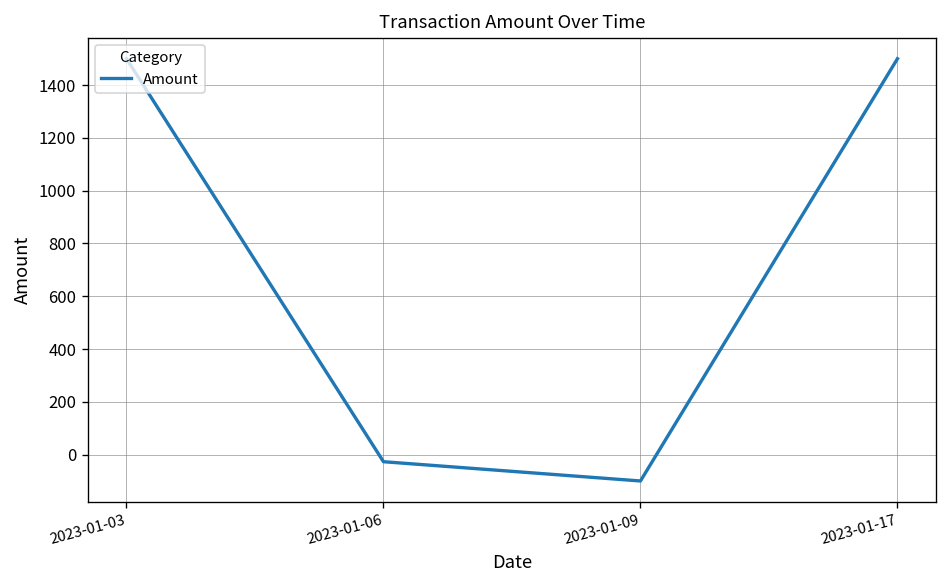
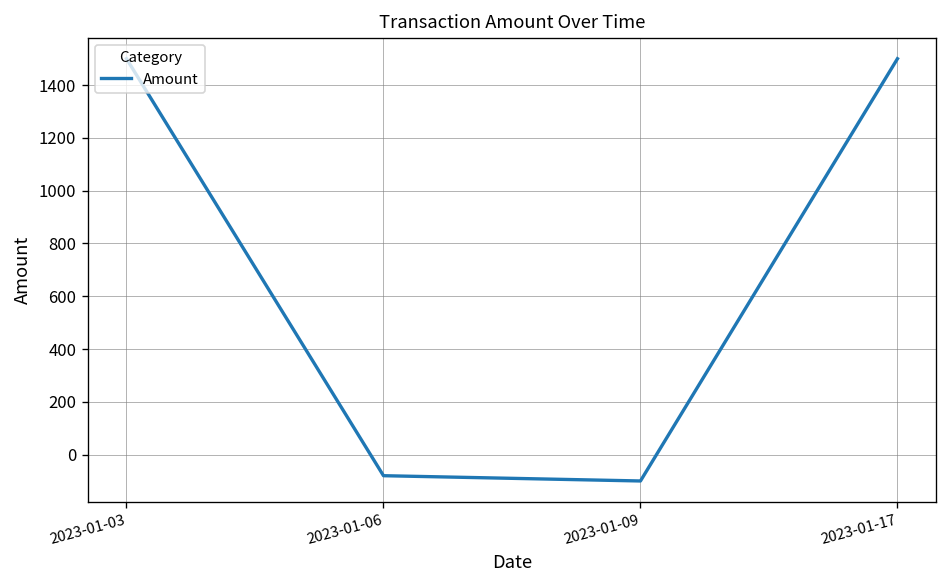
2023-01-06: -30 -> -80
